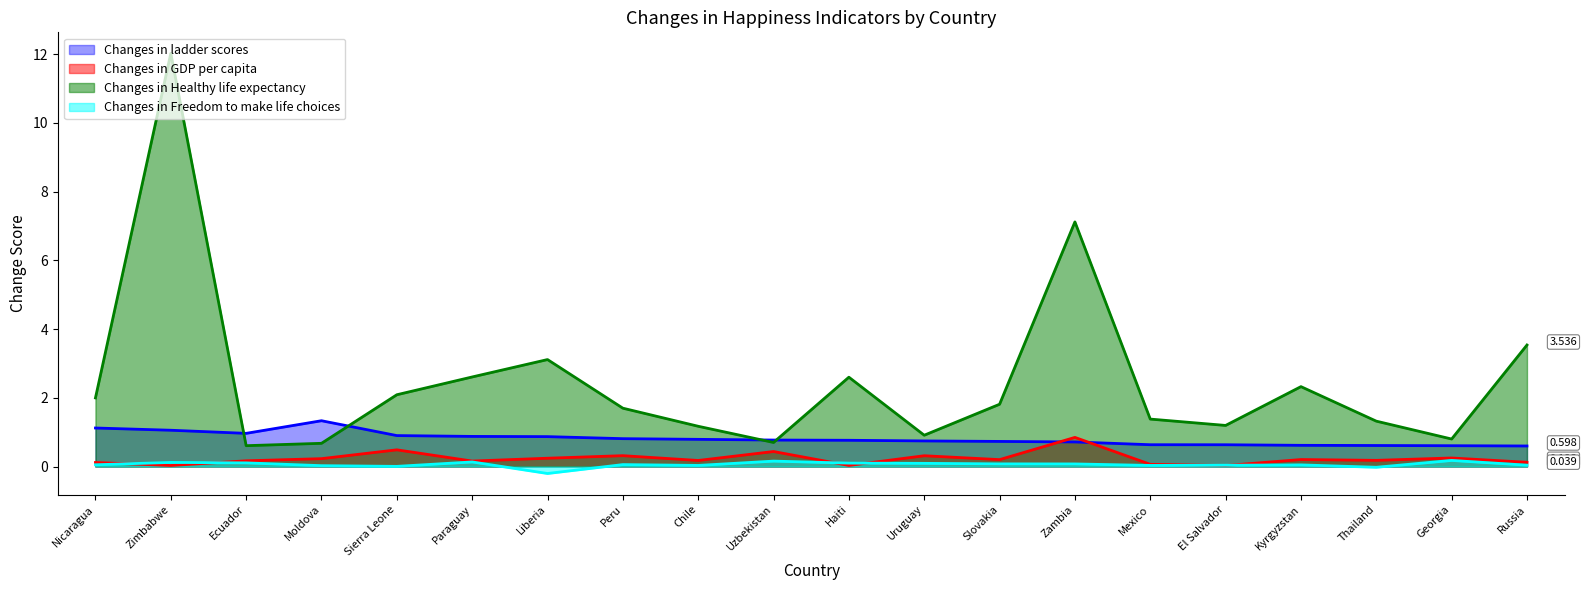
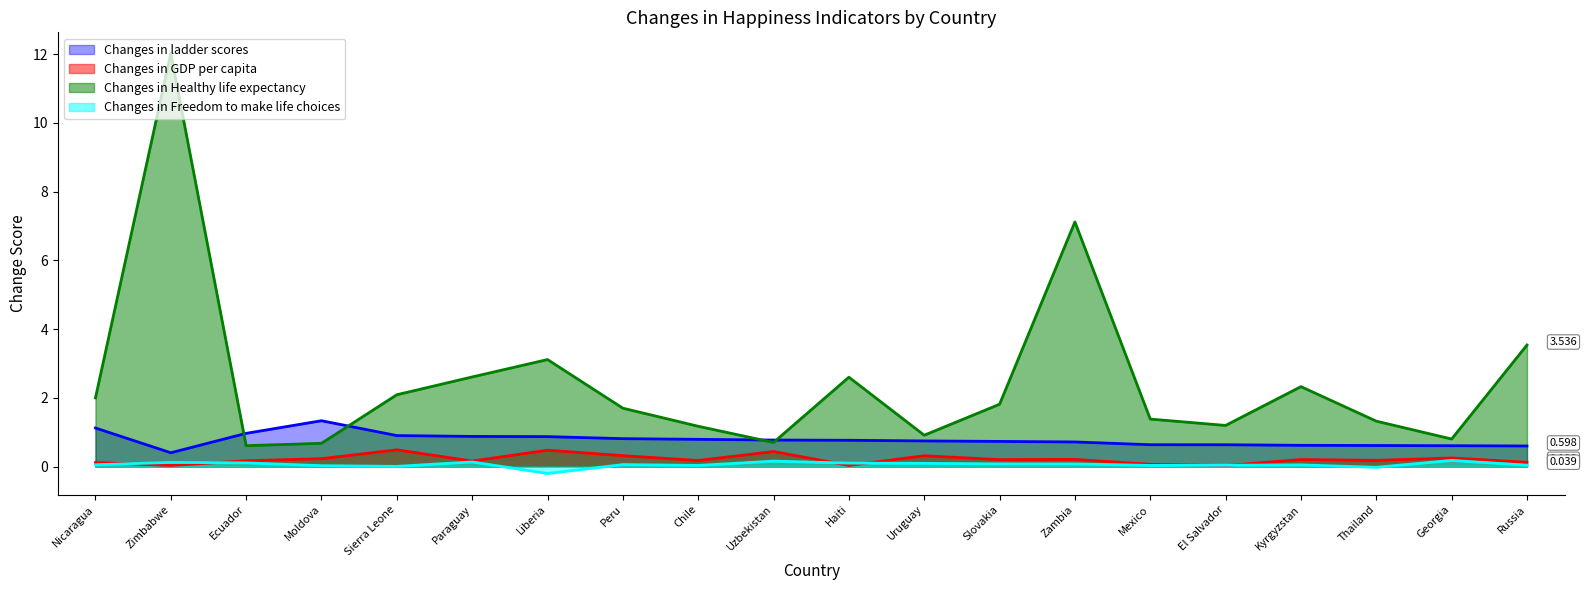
Changes in ladder scores, Zimbabwe: 1.1 -> 0.4
Changes in GDP per capita, Liberia: 0.2 -> 0.5
Changes in GDP per capita, Zambia: 0.8 -> 0.2
